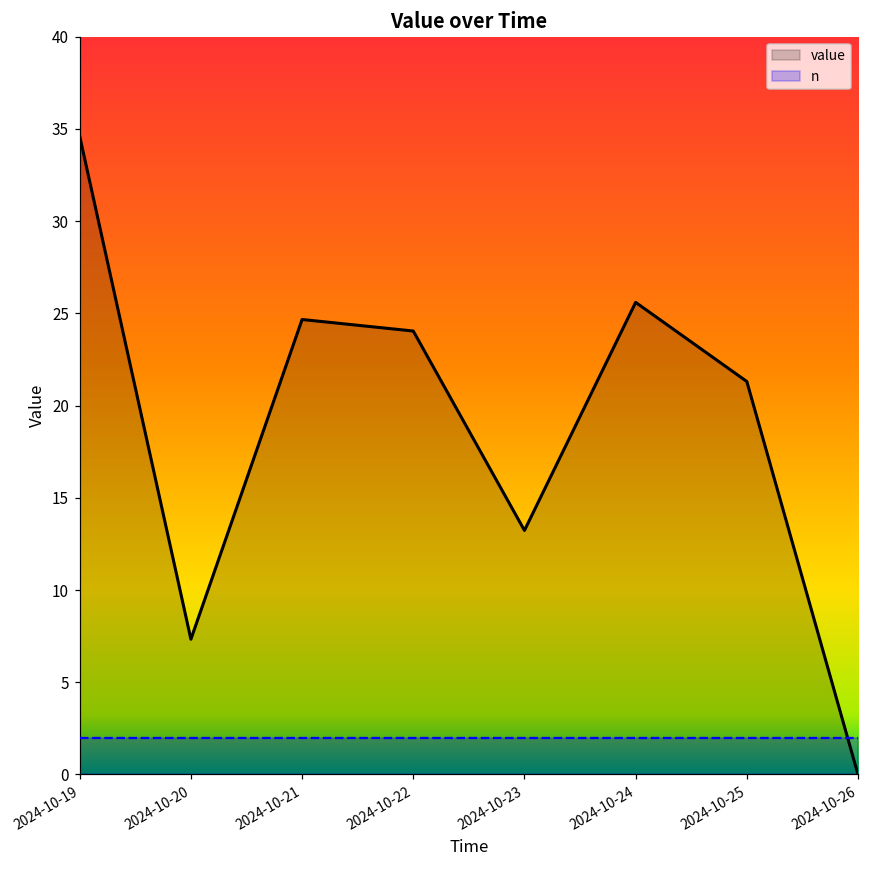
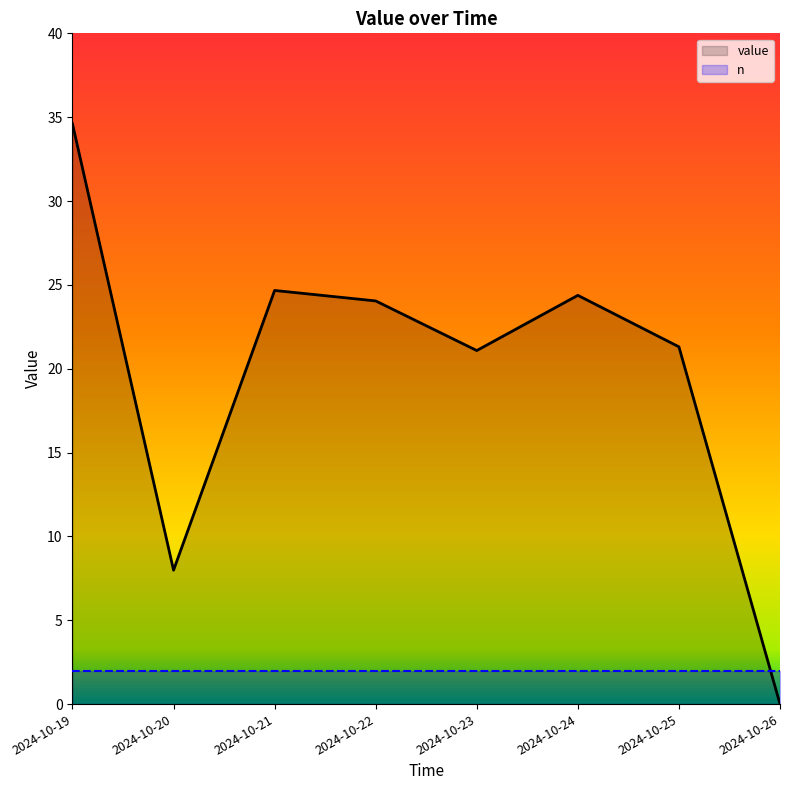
value, 2024-10-20: 7.3 -> 8.0
value, 2024-10-23: 13.2 -> 21.1
value, 2024-10-24: 25.6 -> 24.4
